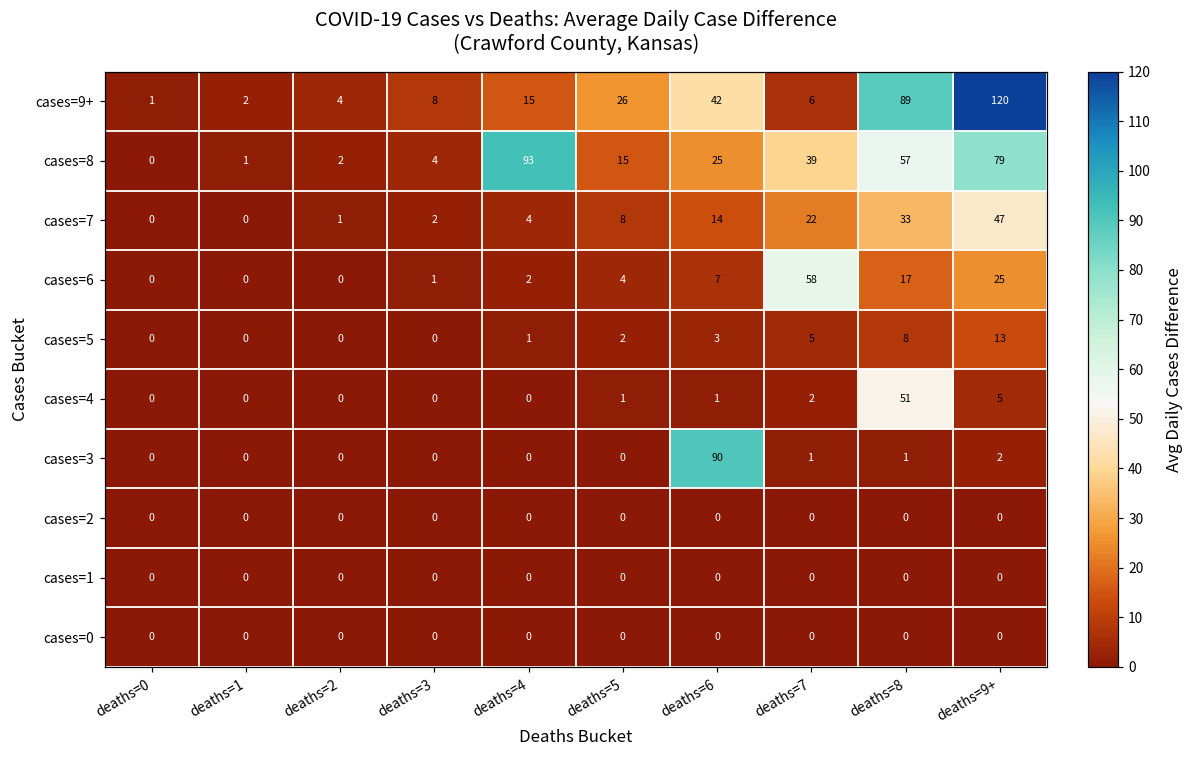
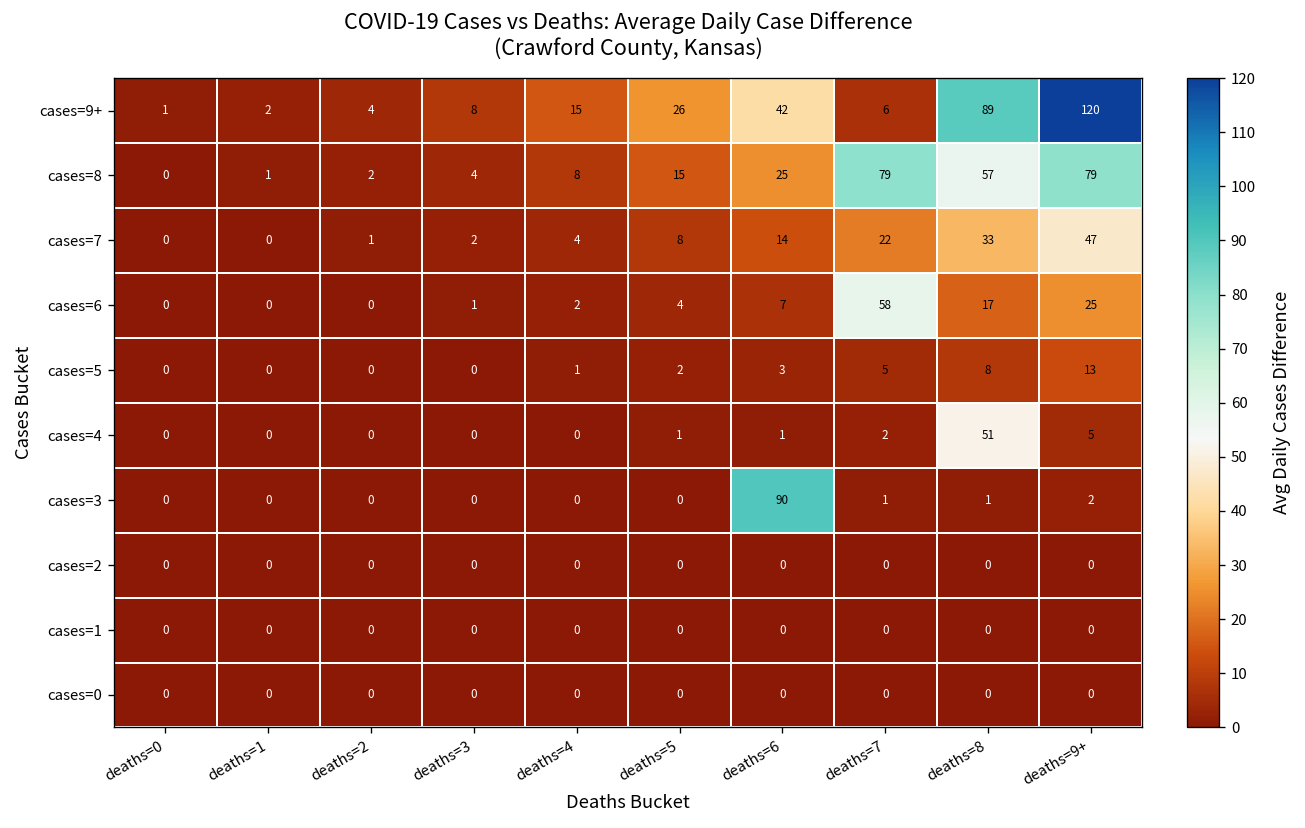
cases=8, deaths=4: 93 -> 8
cases=8, deaths=7: 39 -> 79
